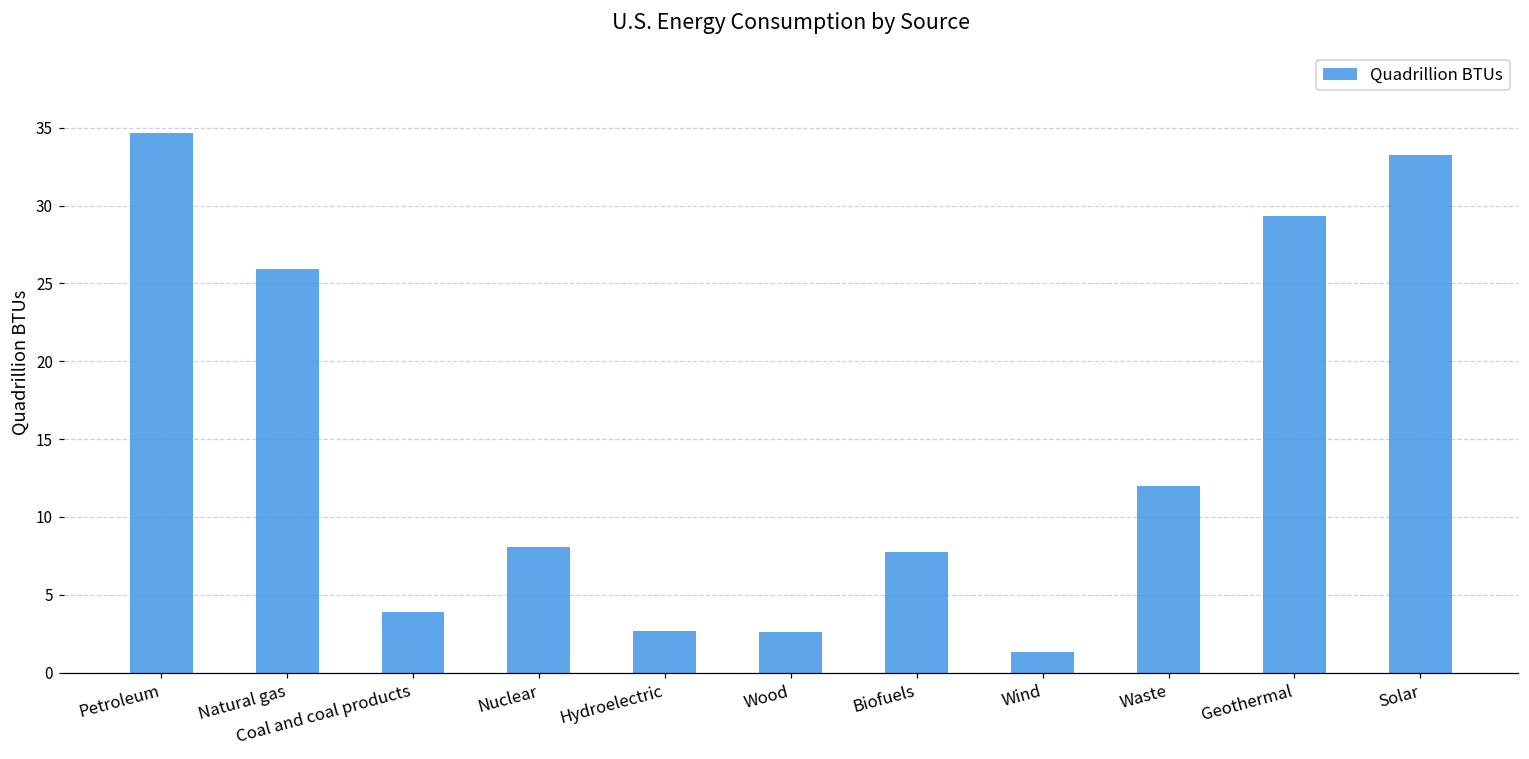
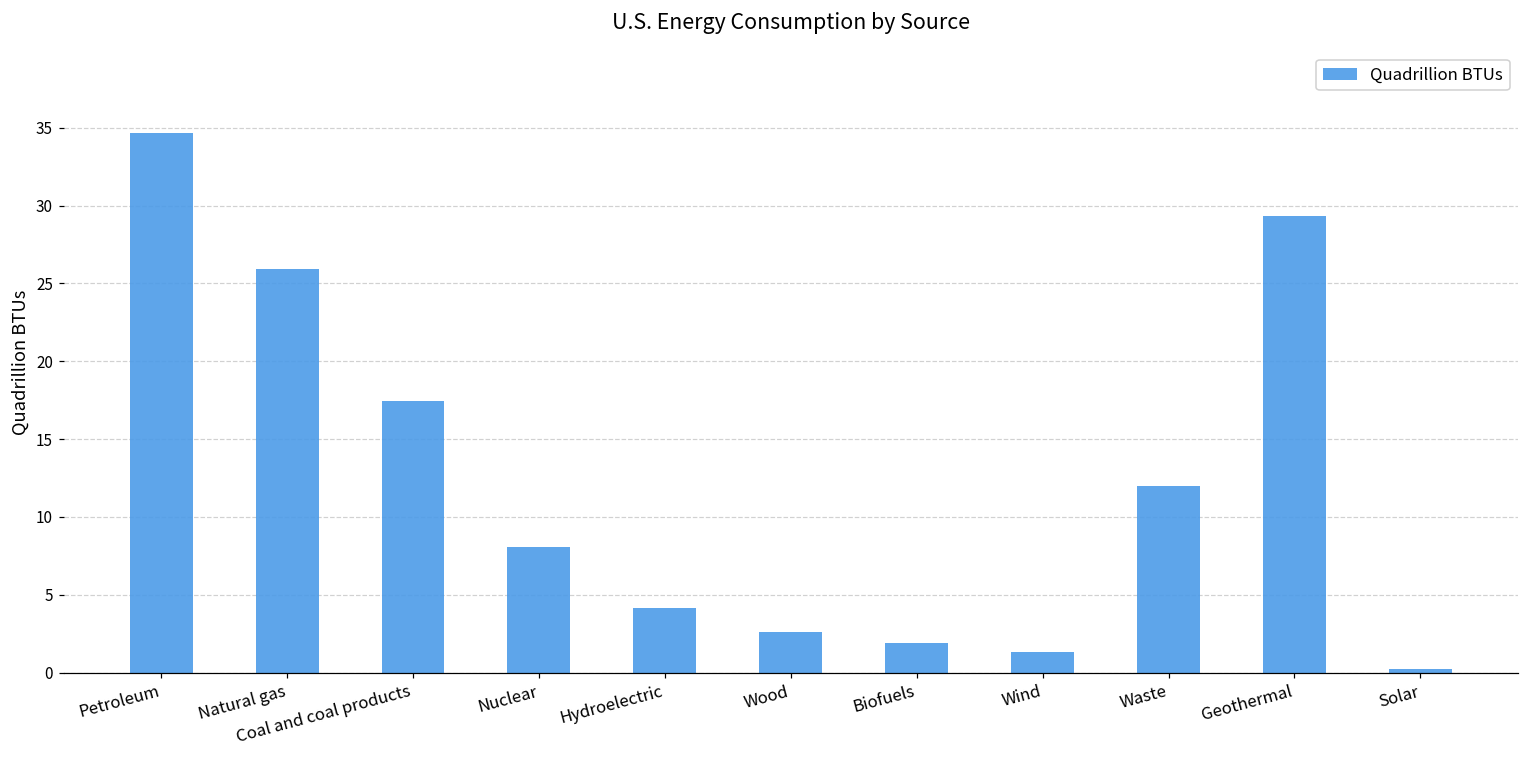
Coal and coal products: 3.9 -> 17.4
Hydroelectric: 2.7 -> 4.1
Biofuels: 7.7 -> 1.9
Solar: 33.2 -> 0.2
